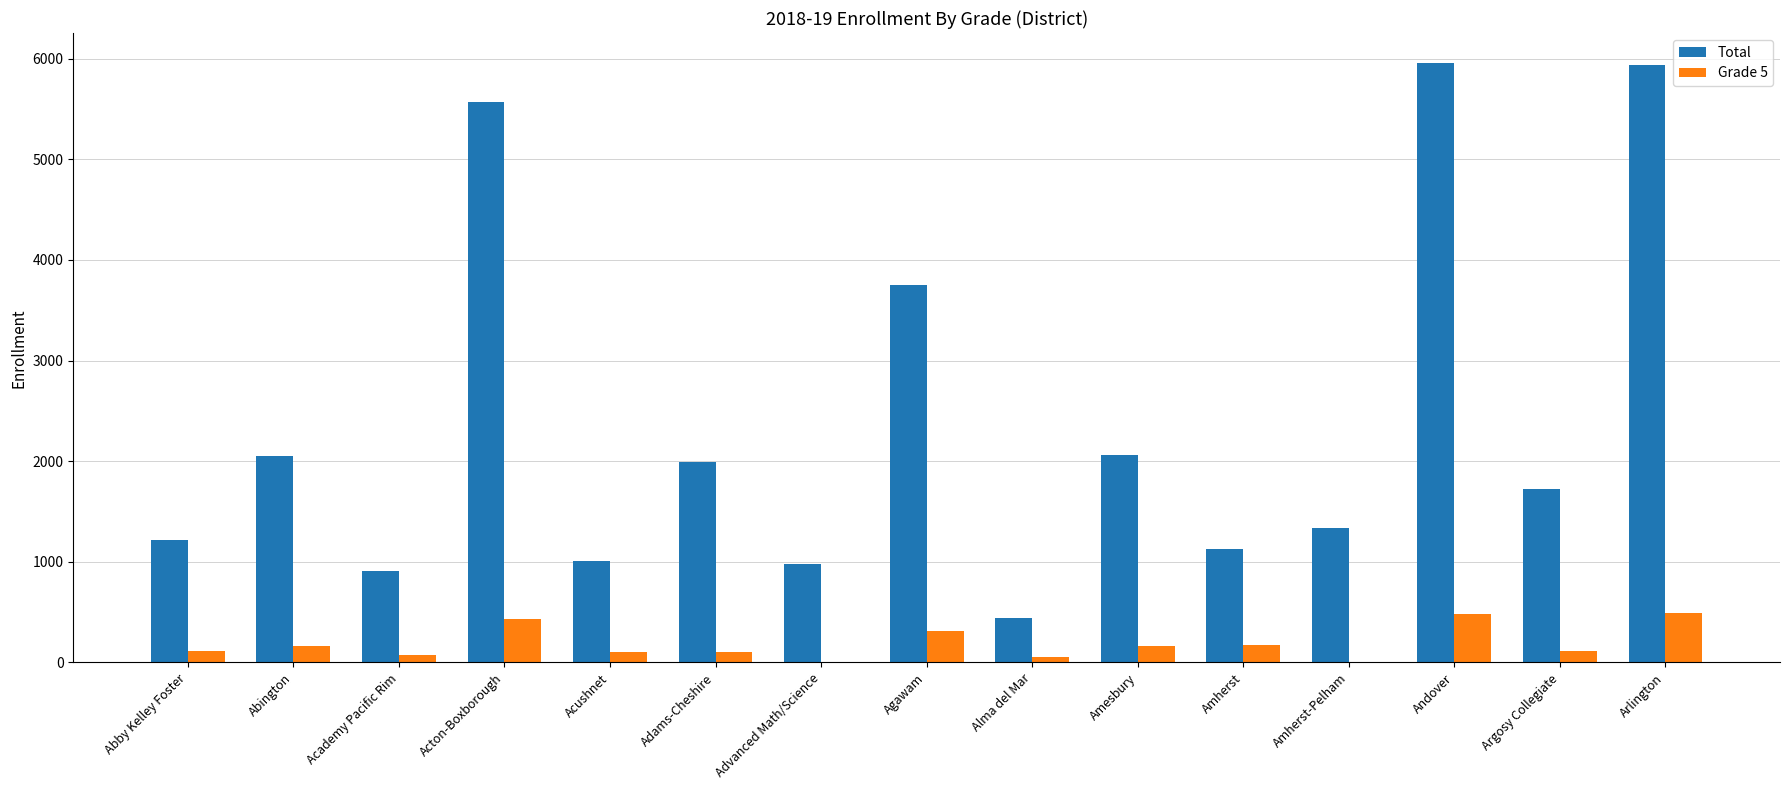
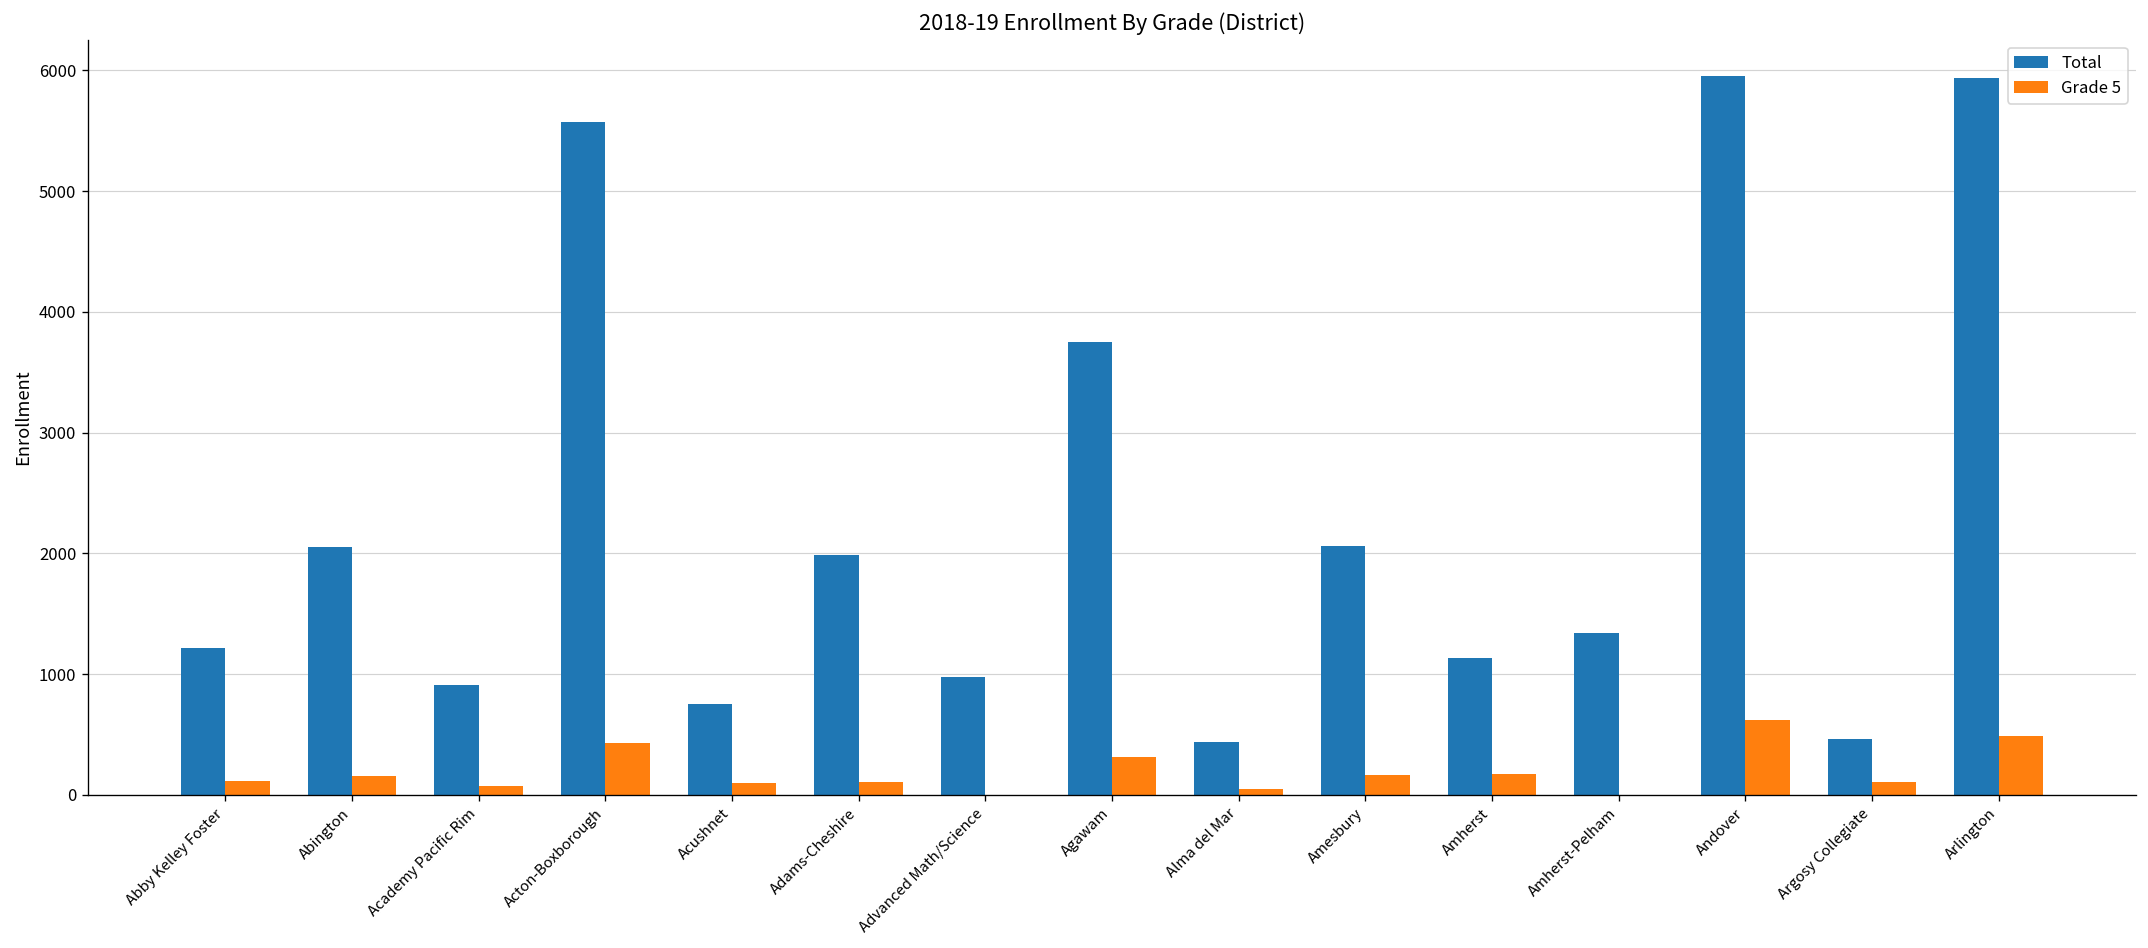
Total, Acushnet: 1000 -> 750
Grade 5, Andover: 480 -> 620
Total, Argosy Collegiate: 1720 -> 470
